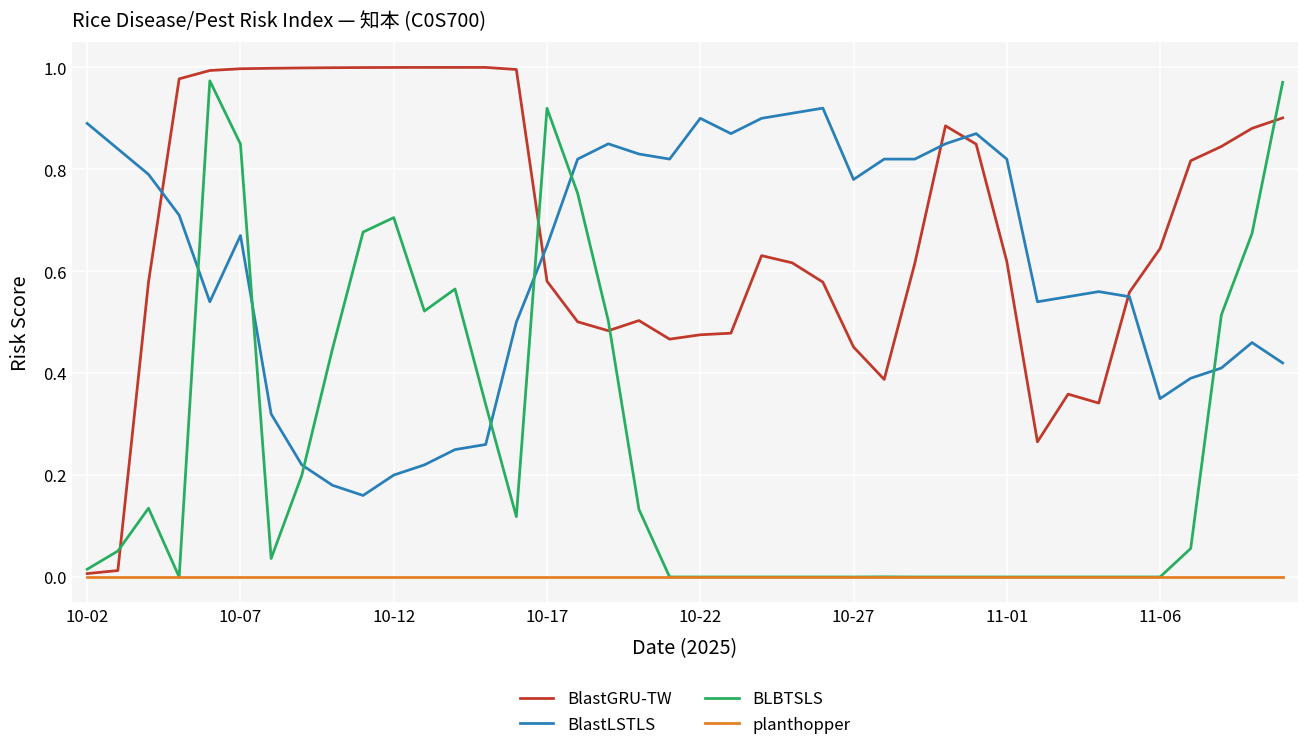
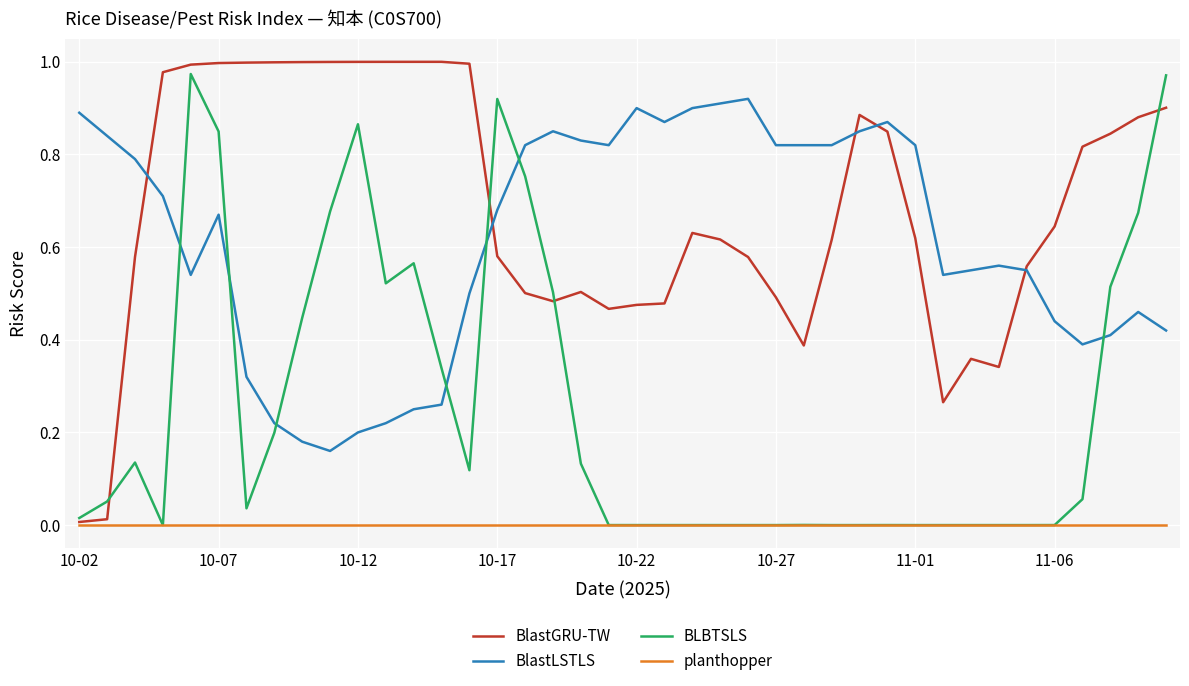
BLBTSLS, 10-12: 0.71 -> 0.87
BlastLSTLS, 10-17: 0.65 -> 0.68
BlastGRU-TW, 10-27: 0.45 -> 0.49
BlastLSTLS, 10-27: 0.78 -> 0.82
BlastLSTLS, 11-06: 0.35 -> 0.44
